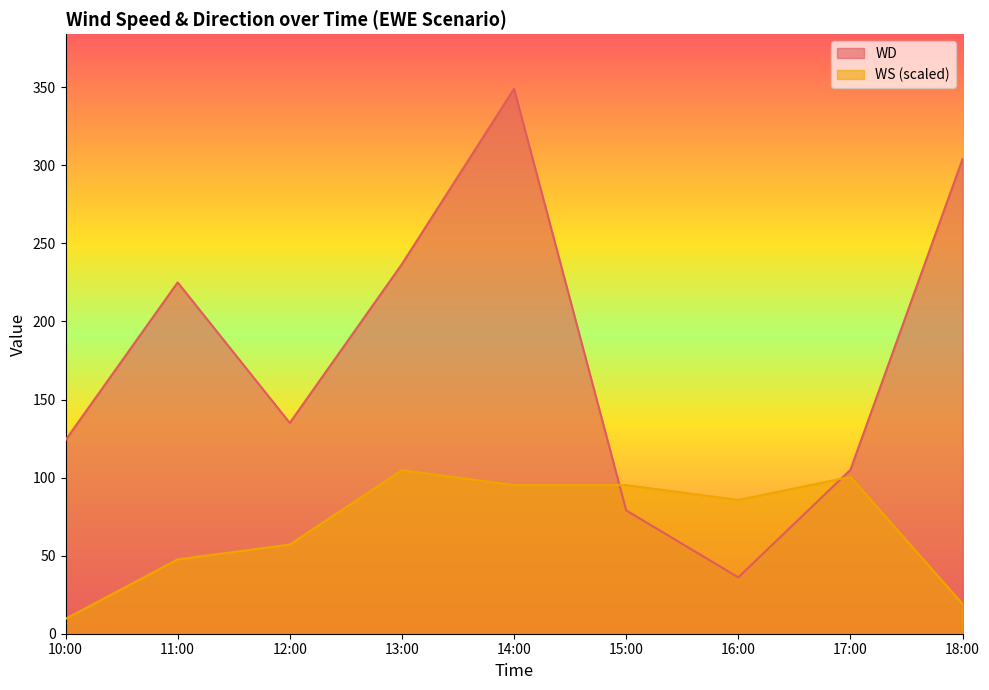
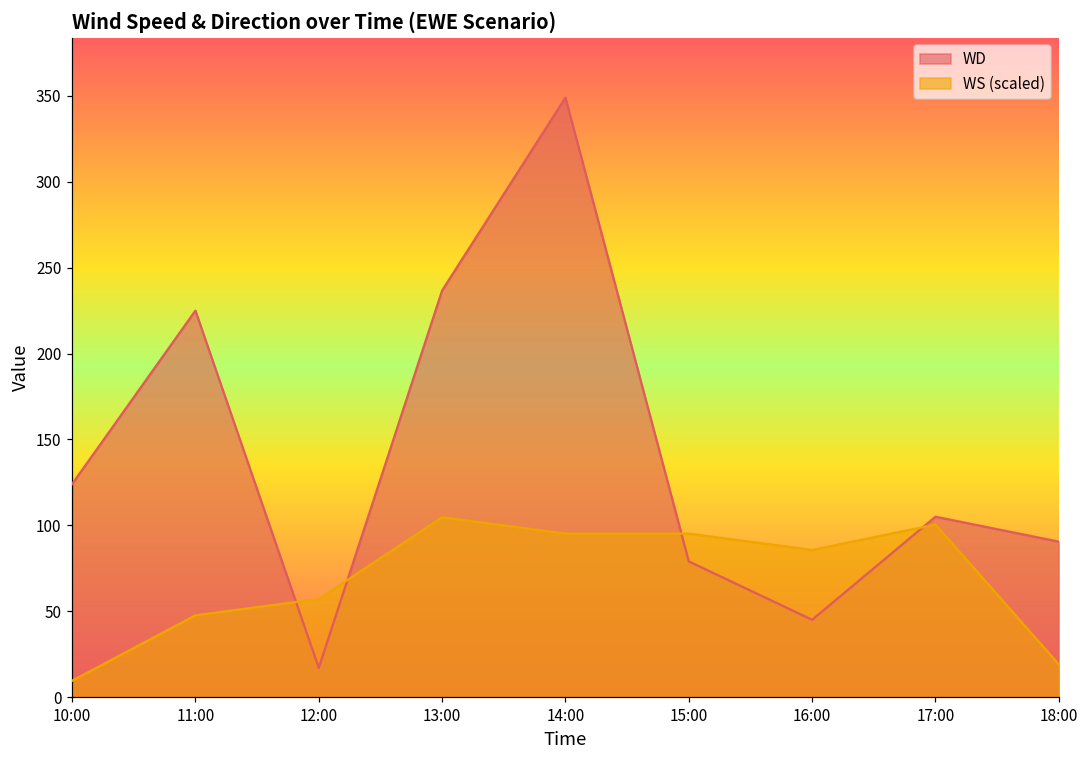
WD, 12:00: 135 -> 17
WD, 16:00: 36 -> 45
WD, 18:00: 304 -> 91
